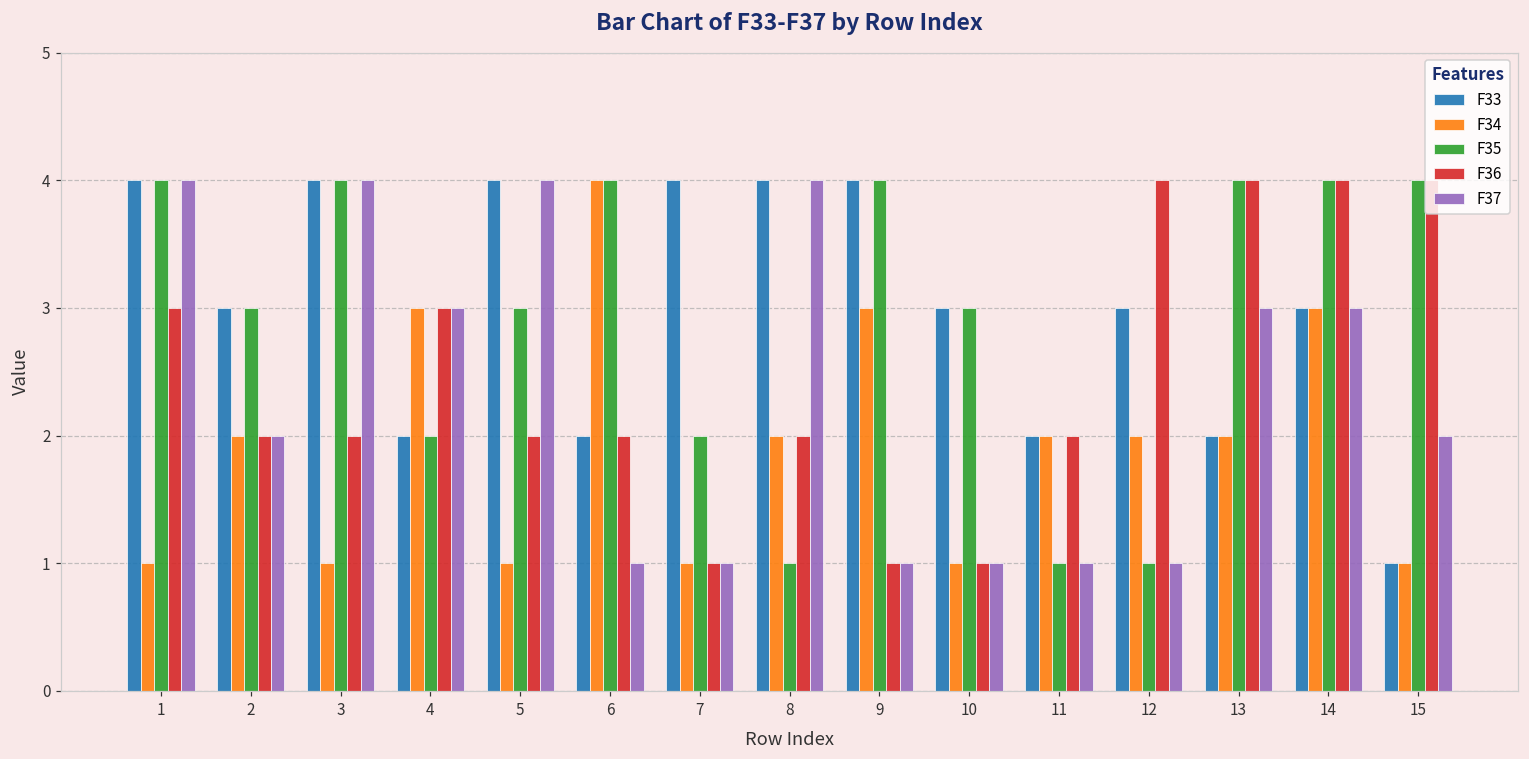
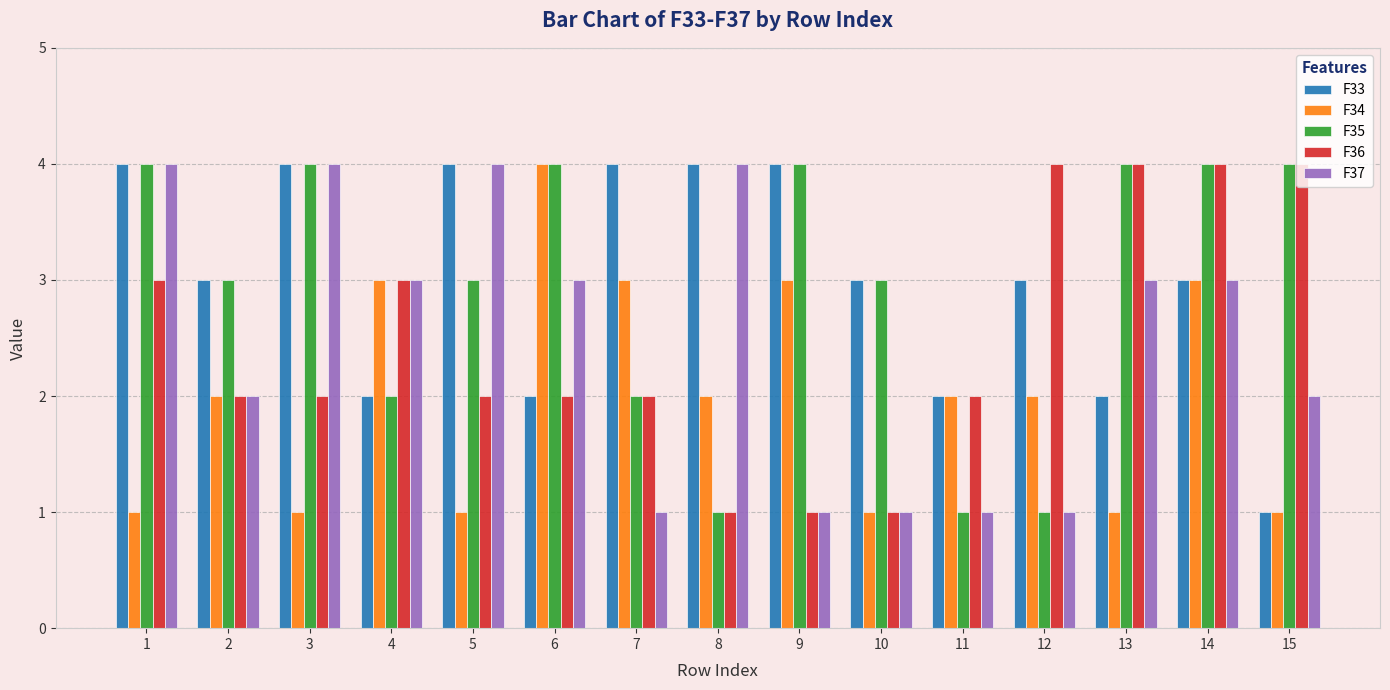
F37, 6: 1 -> 3
F34, 7: 1 -> 3
F36, 7: 1 -> 2
F36, 8: 2 -> 1
F34, 13: 2 -> 1
